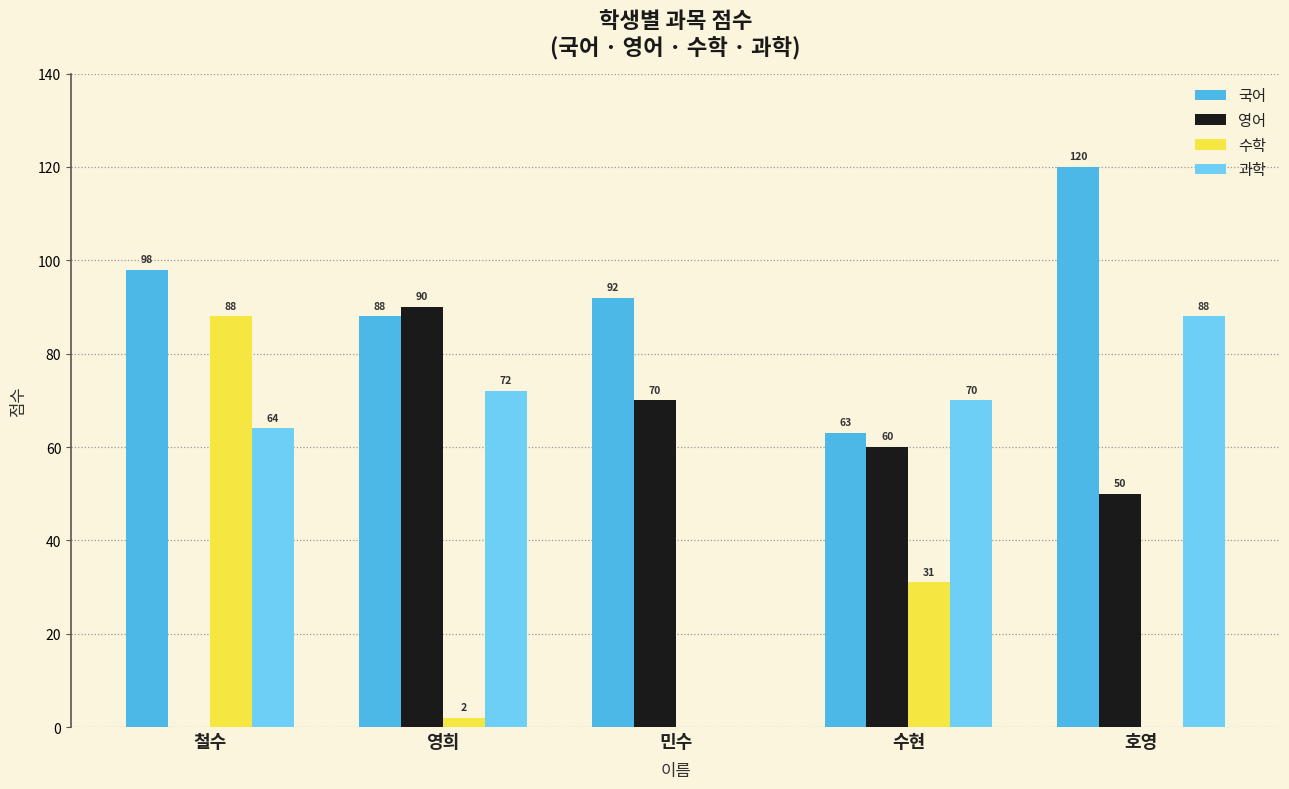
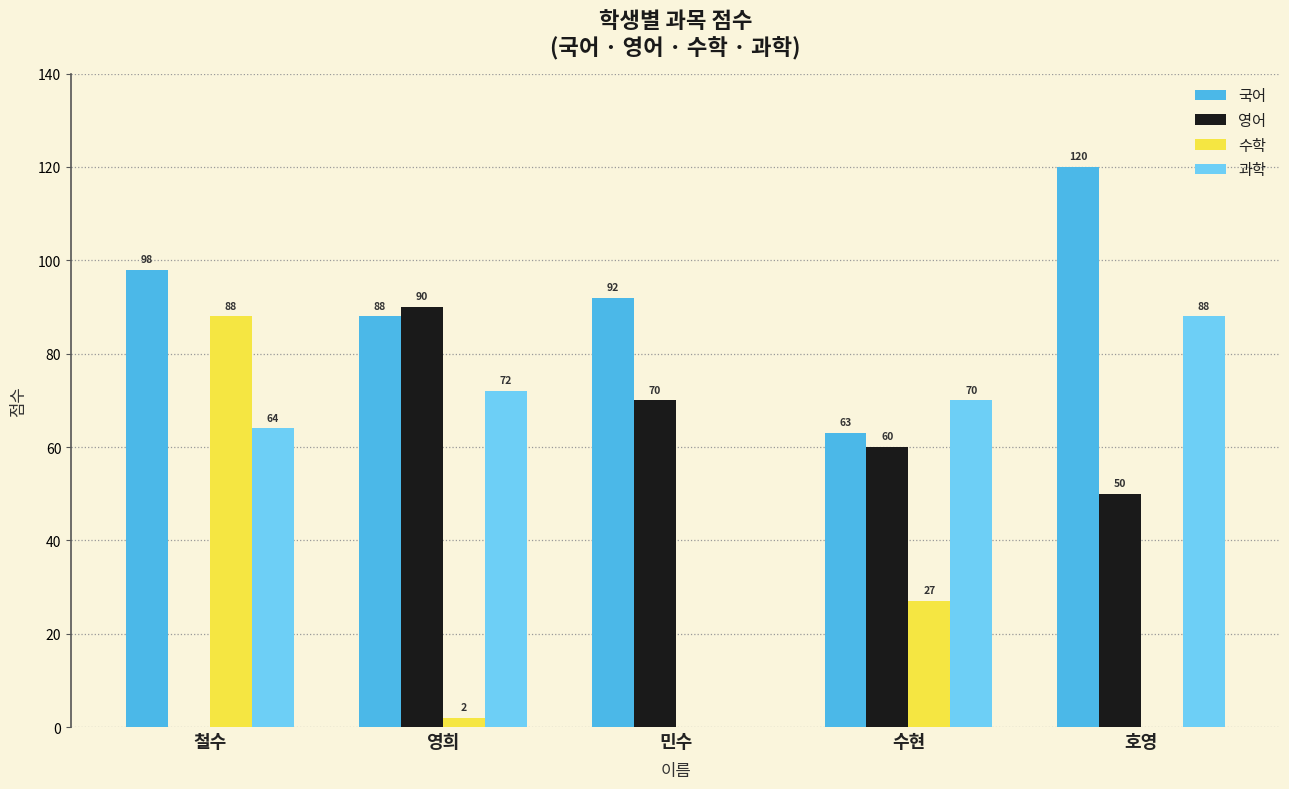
수학, 수현: 31 -> 27
